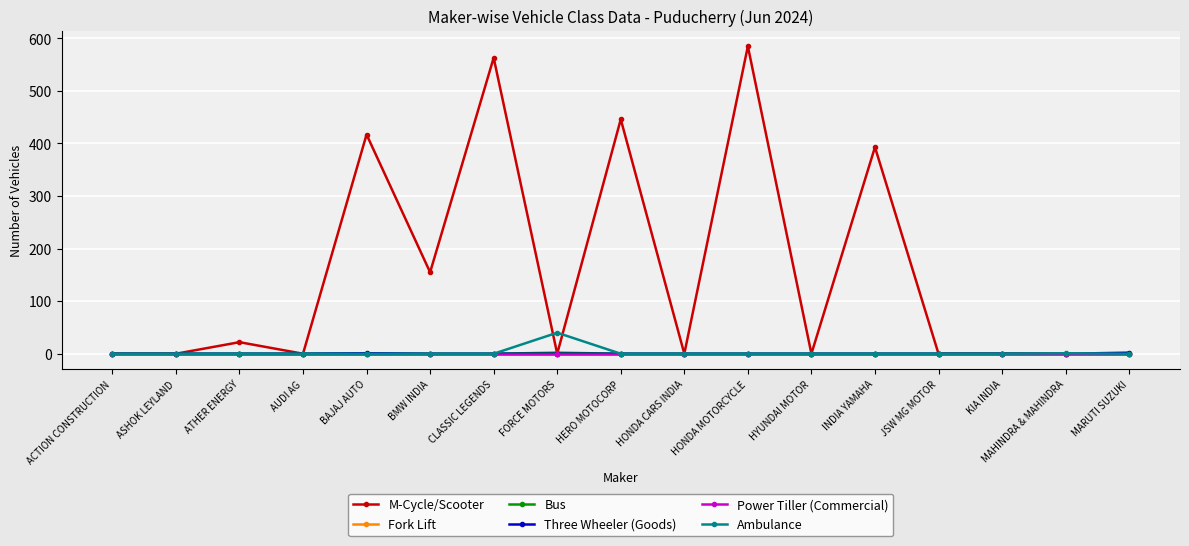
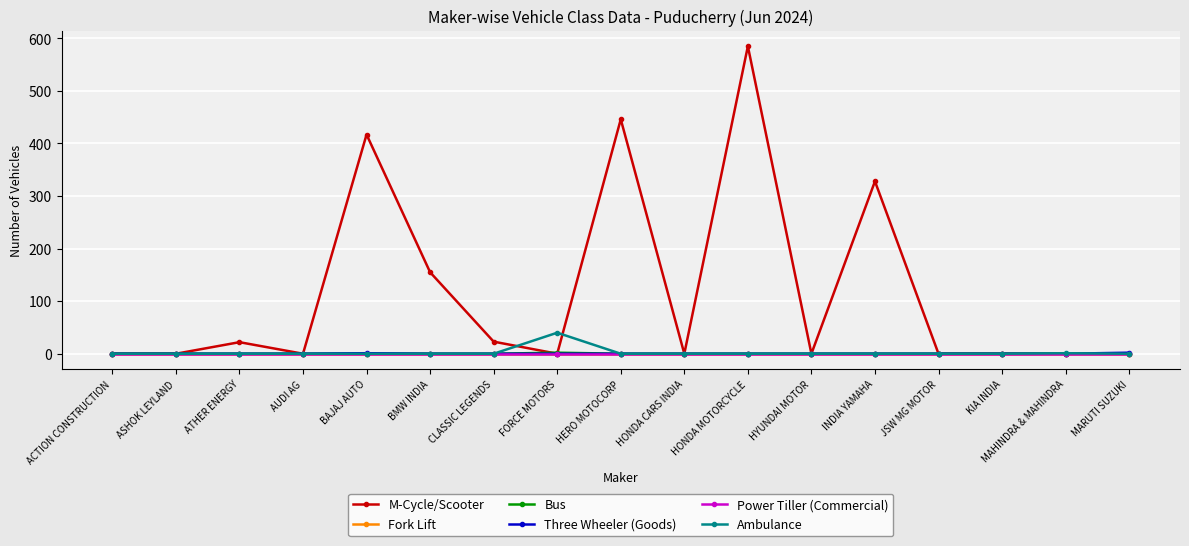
M-Cycle/Scooter, CLASSIC LEGENDS: 560 -> 20
M-Cycle/Scooter, INDIA YAMAHA: 390 -> 330
